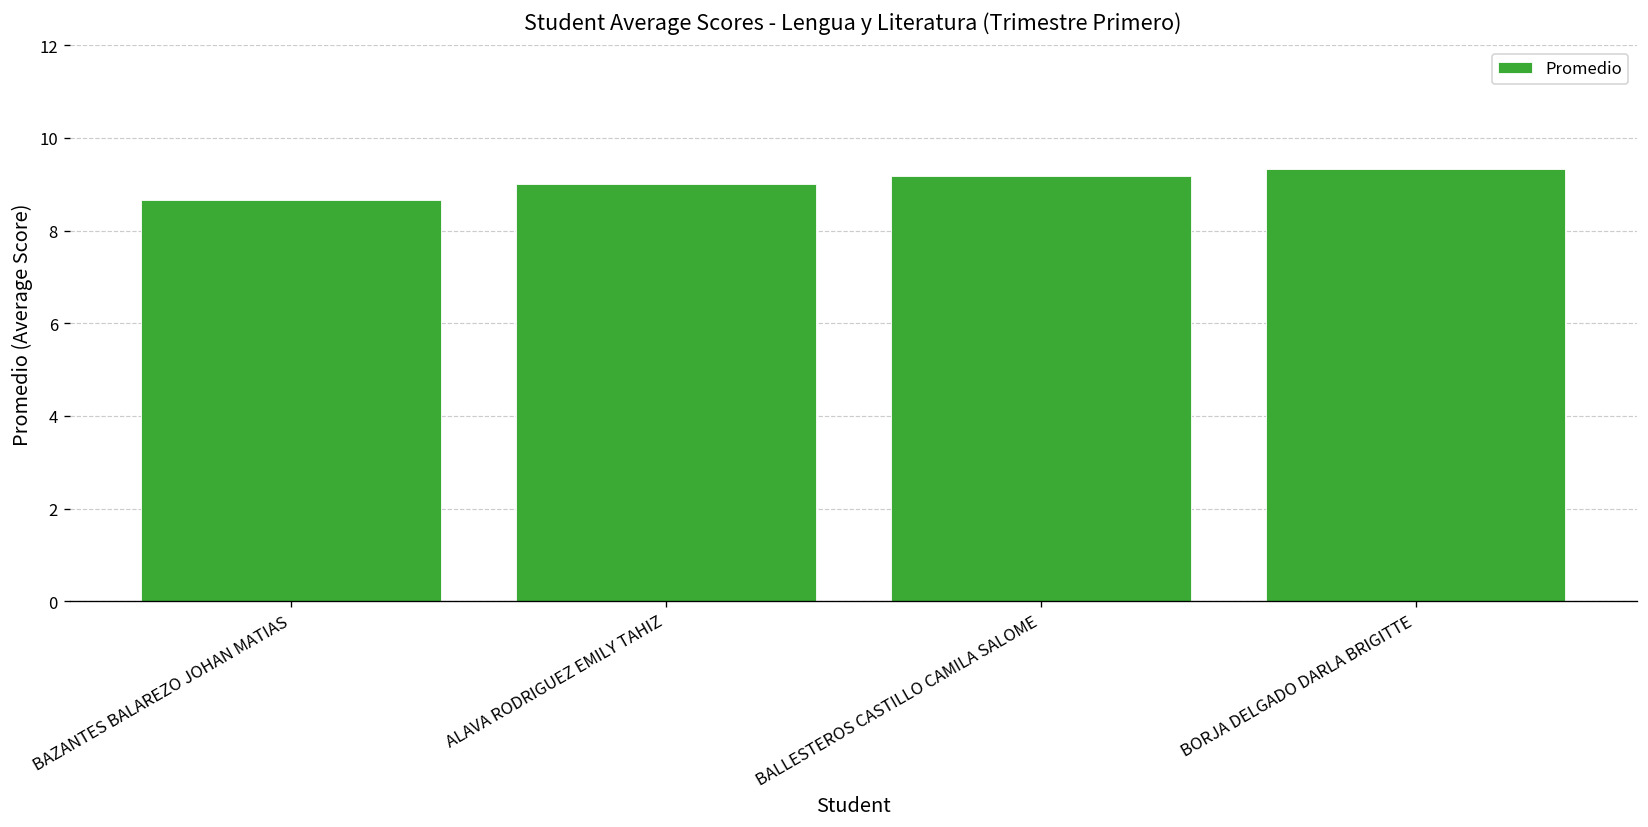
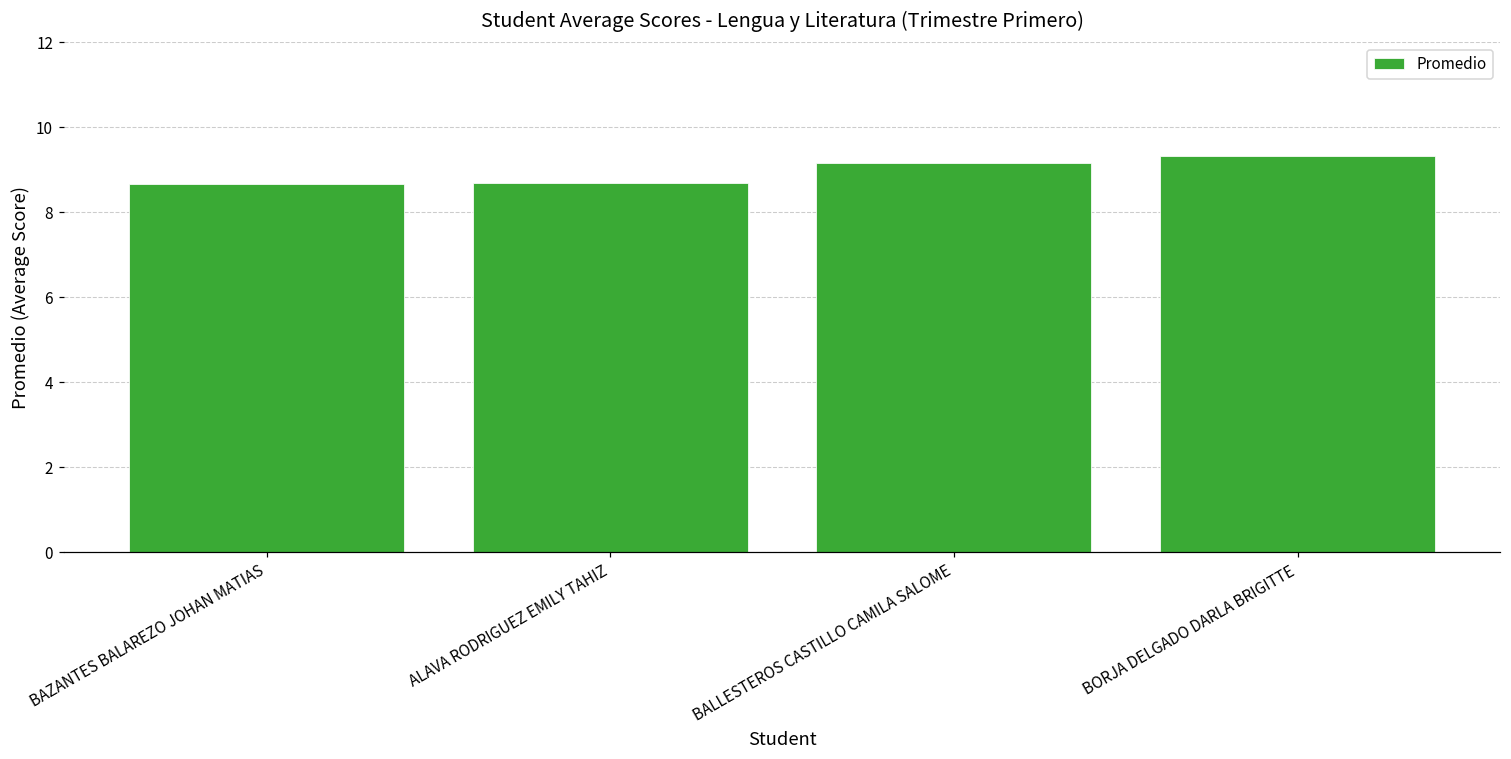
ALAVA RODRIGUEZ EMILY TAHIZ: 9.0 -> 8.7
